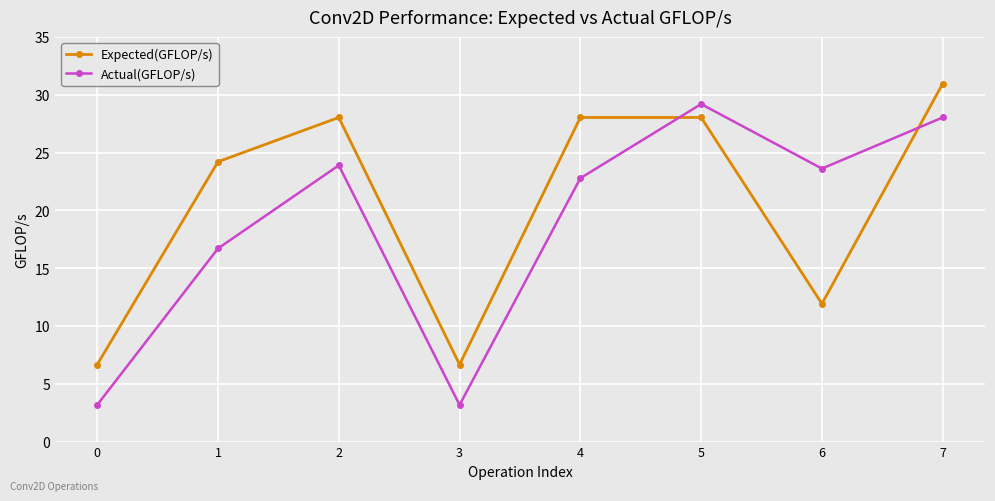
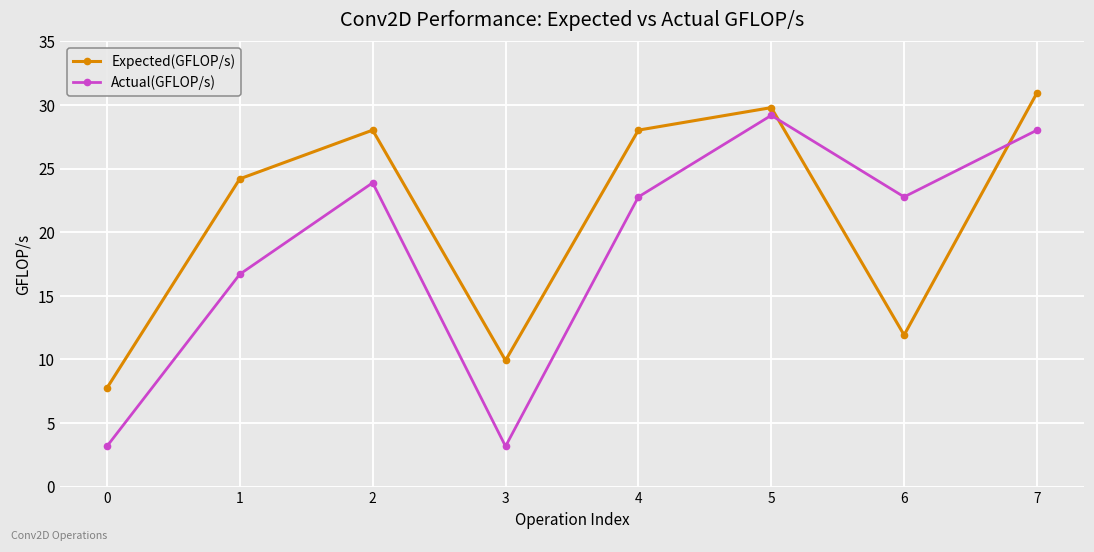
Expected(GFLOP/s), 0: 6.7 -> 7.8
Expected(GFLOP/s), 3: 6.7 -> 9.9
Expected(GFLOP/s), 5: 28.0 -> 29.8
Actual(GFLOP/s), 6: 23.6 -> 22.8
